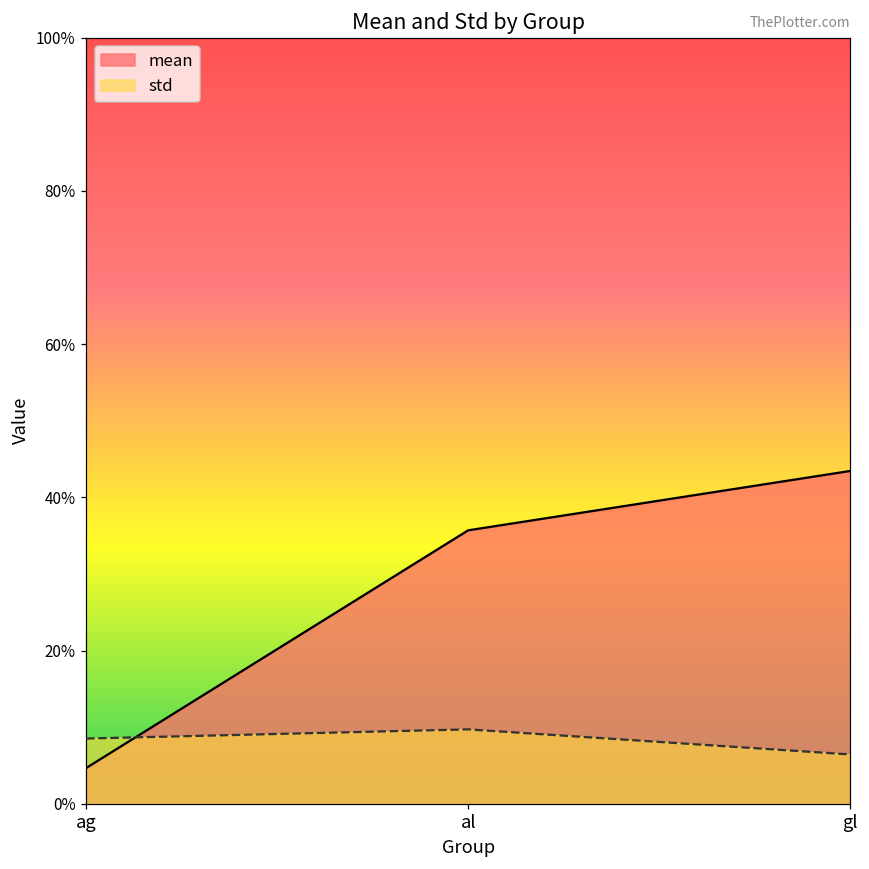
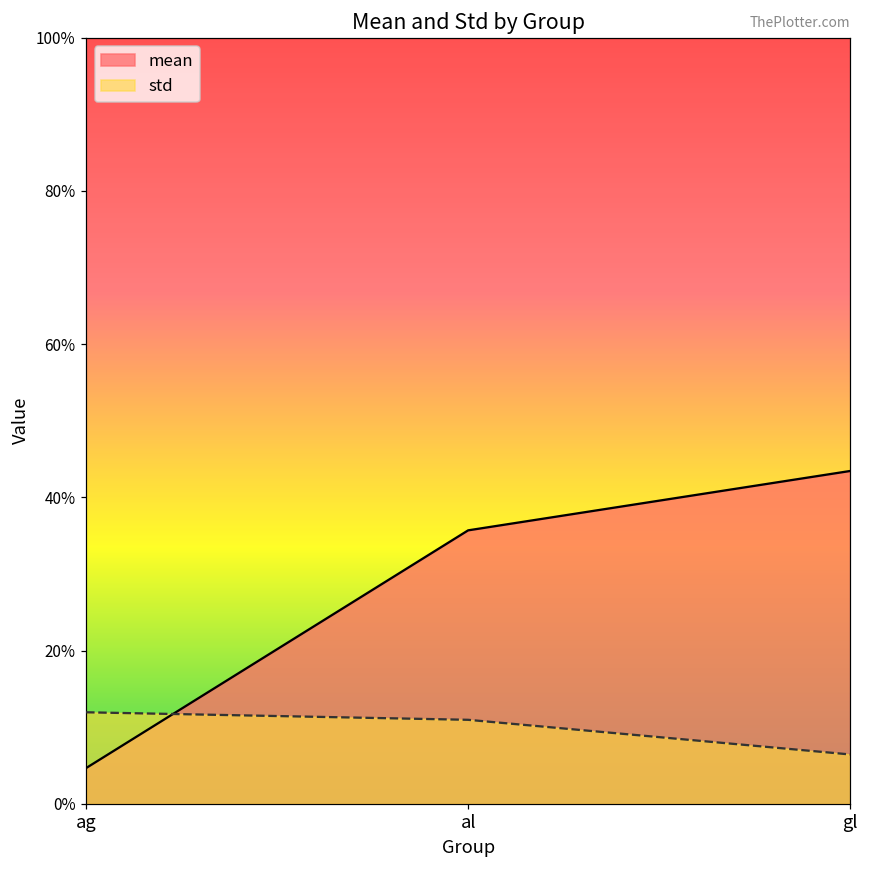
std, ag: 9% -> 12%
std, al: 10% -> 11%
